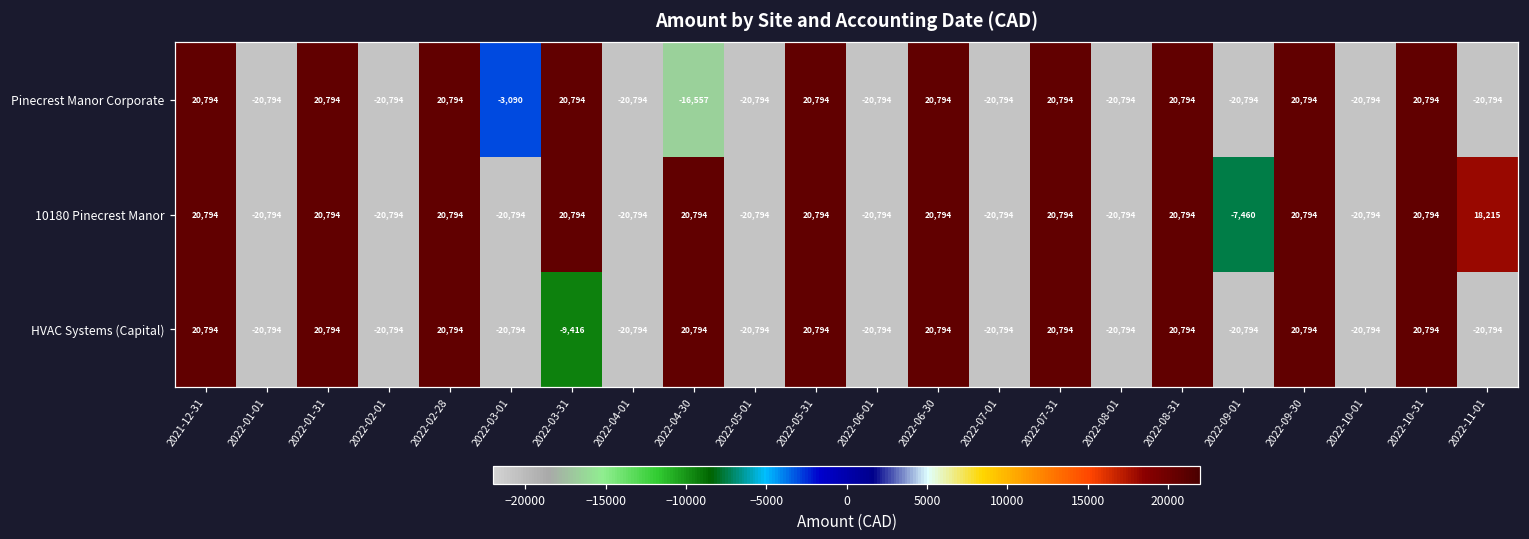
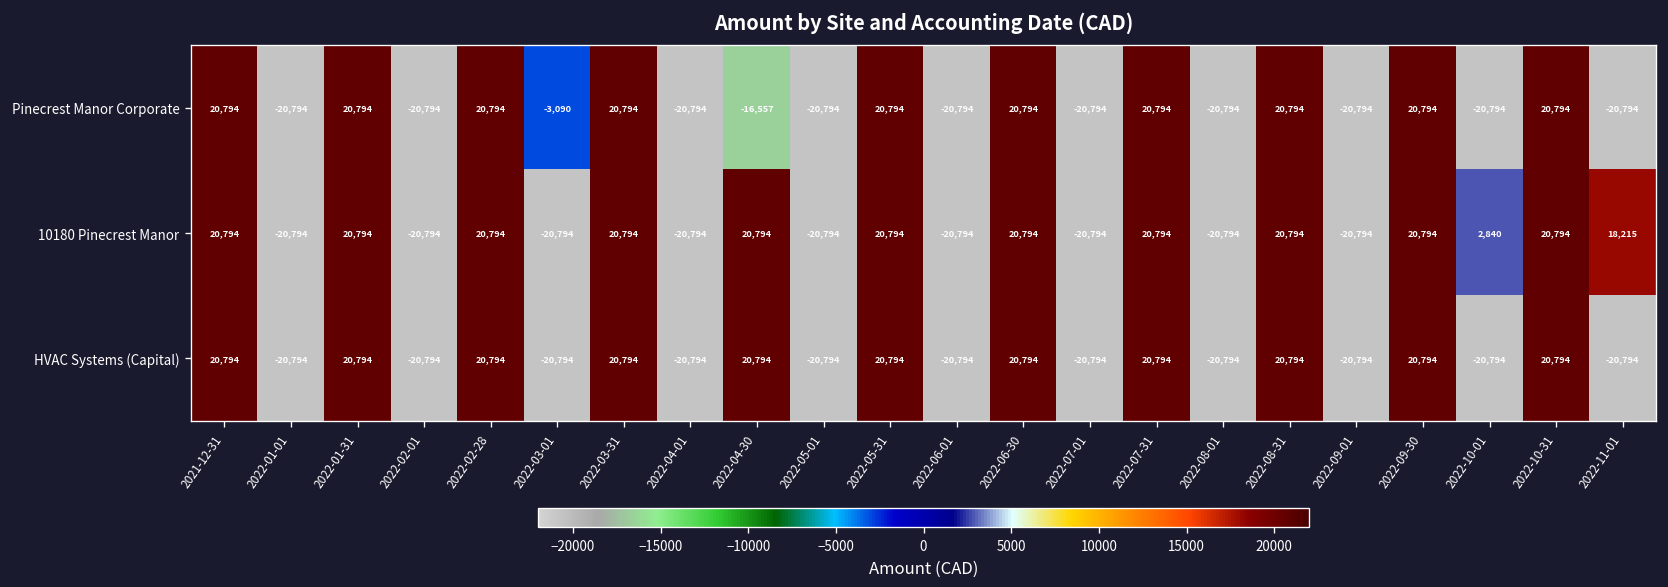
10180 Pinecrest Manor, 2022-09-01: -7,460 -> -20,794
10180 Pinecrest Manor, 2022-10-01: -20,794 -> 2,840
HVAC Systems (Capital), 2022-03-31: -9,416 -> 20,794
